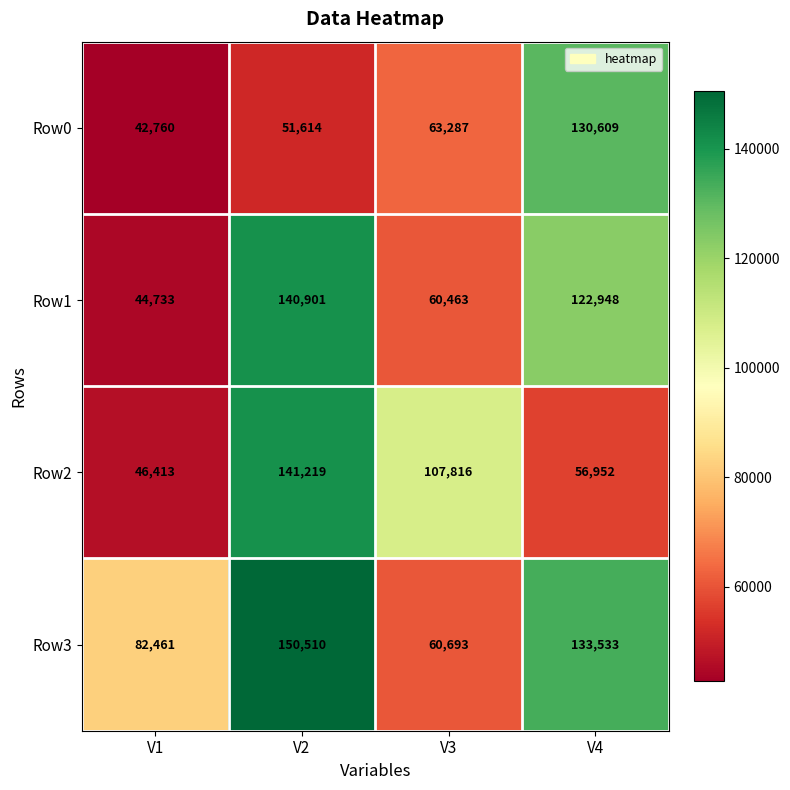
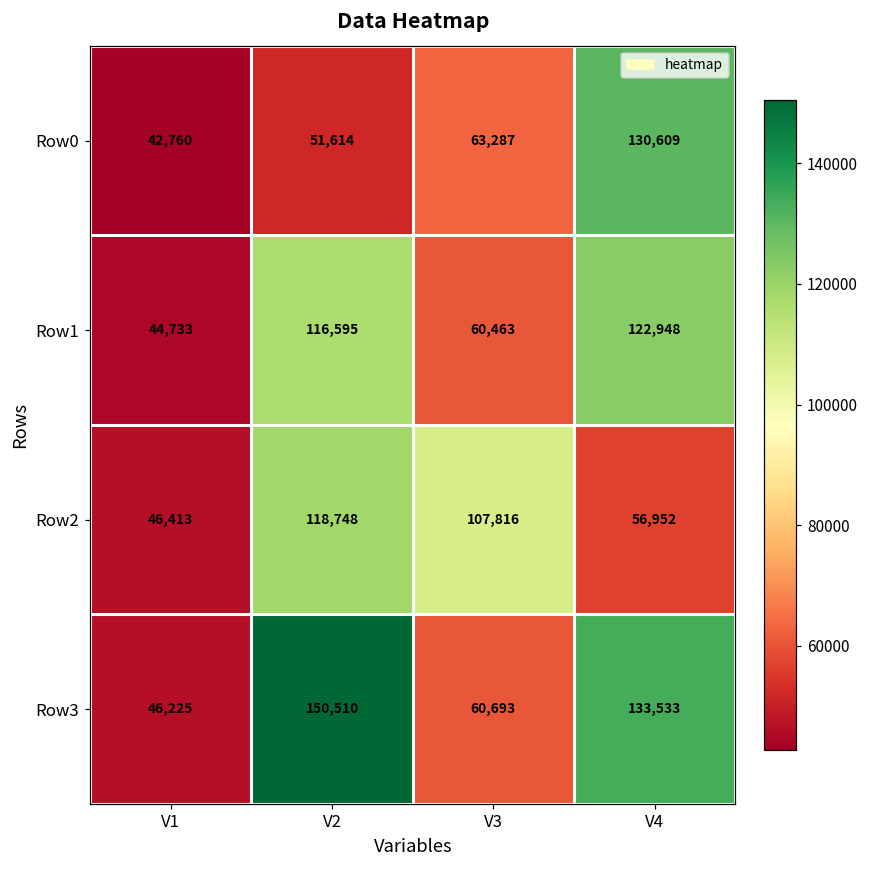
Row1, V2: 140,901 -> 116,595
Row2, V2: 141,219 -> 118,748
Row3, V1: 82,461 -> 46,225
